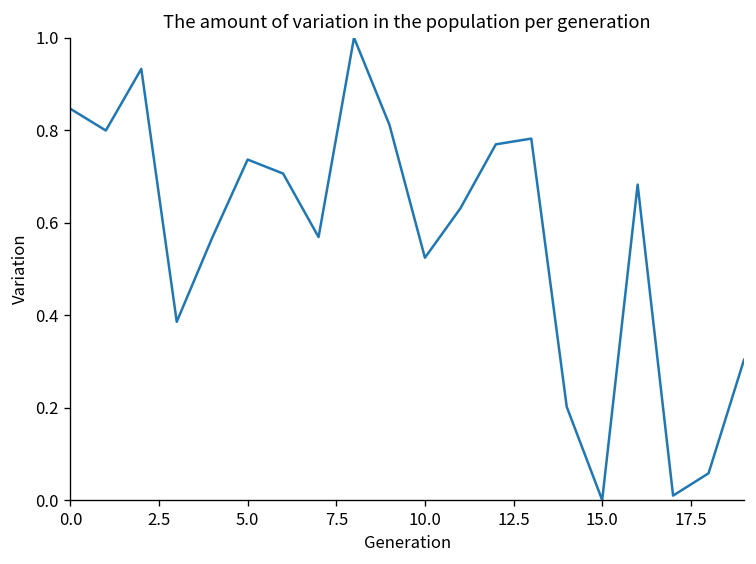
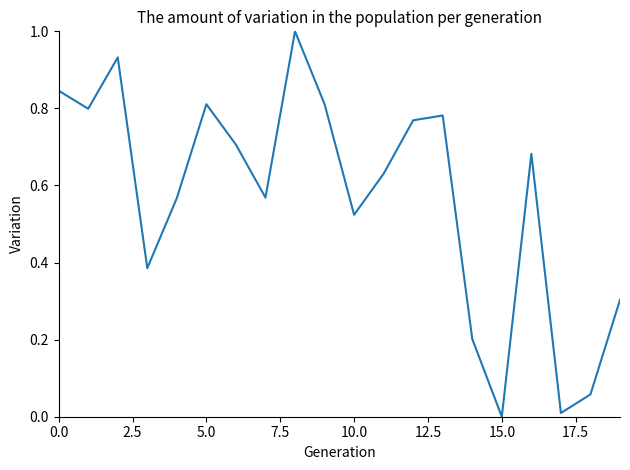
5.0: 0.74 -> 0.81
